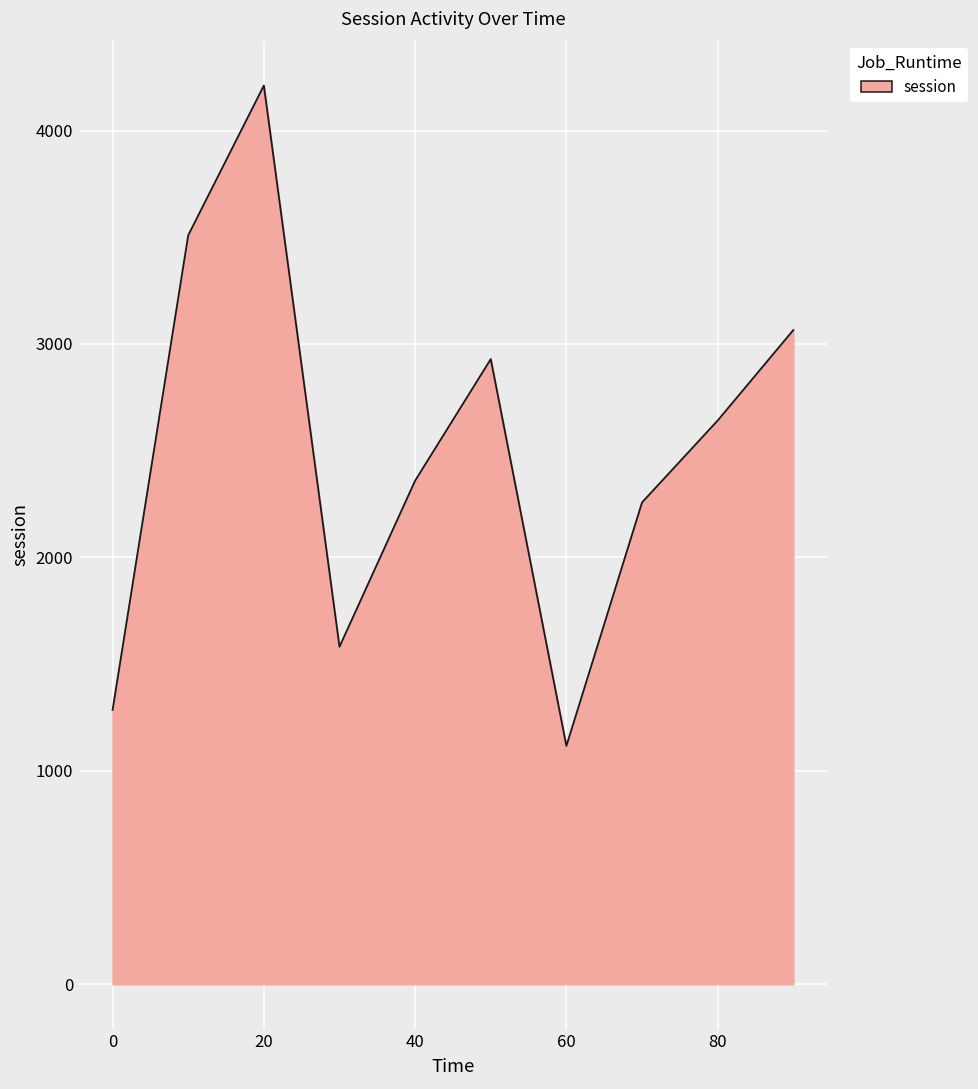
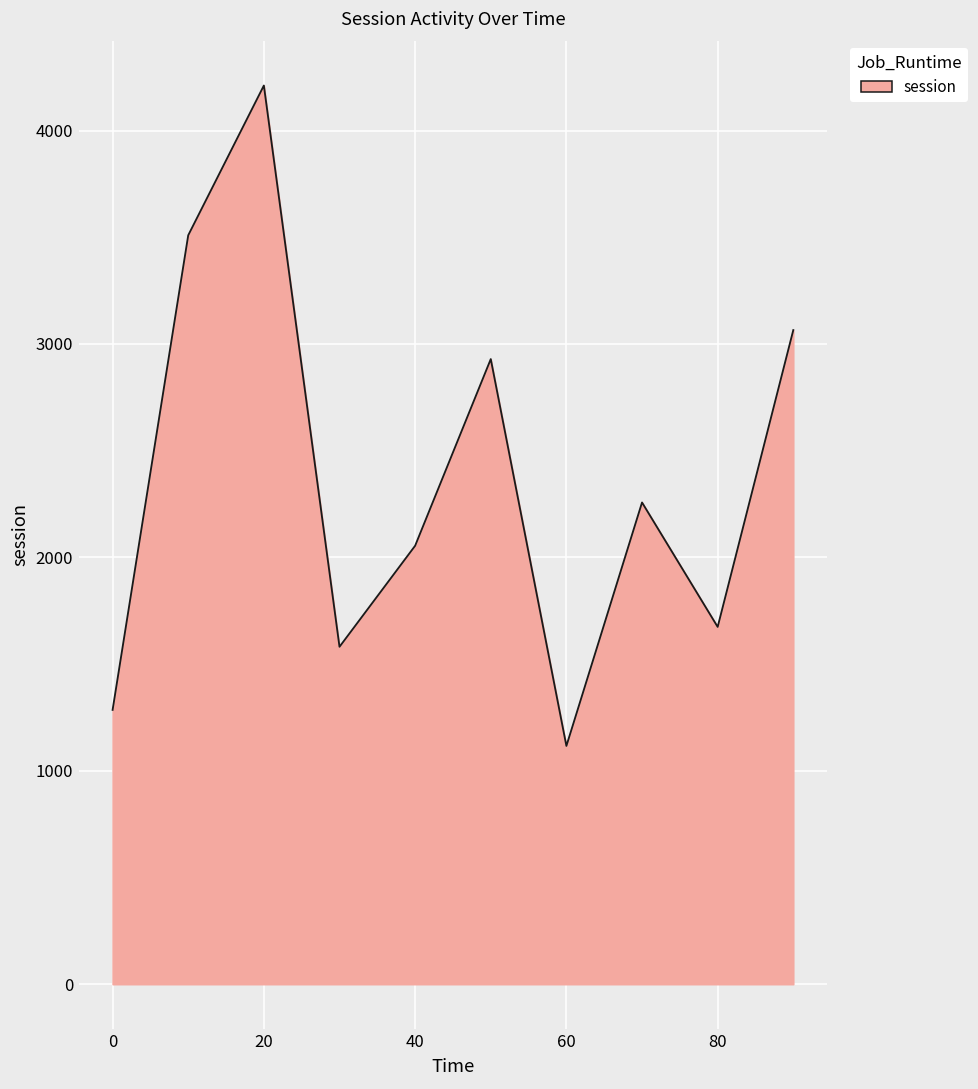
40: 2360 -> 2050
80: 2640 -> 1670
